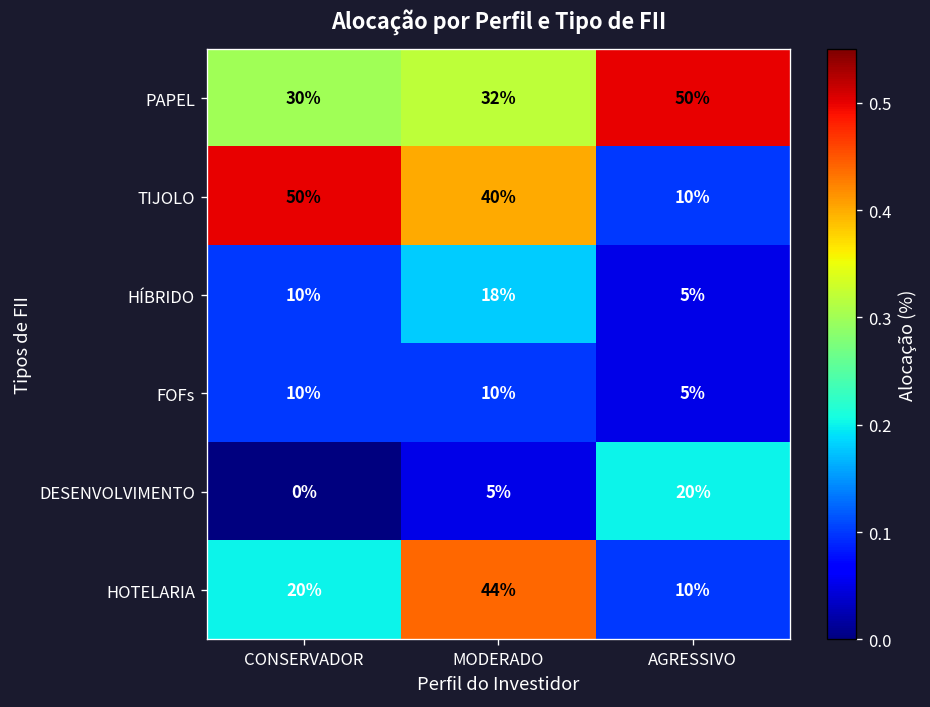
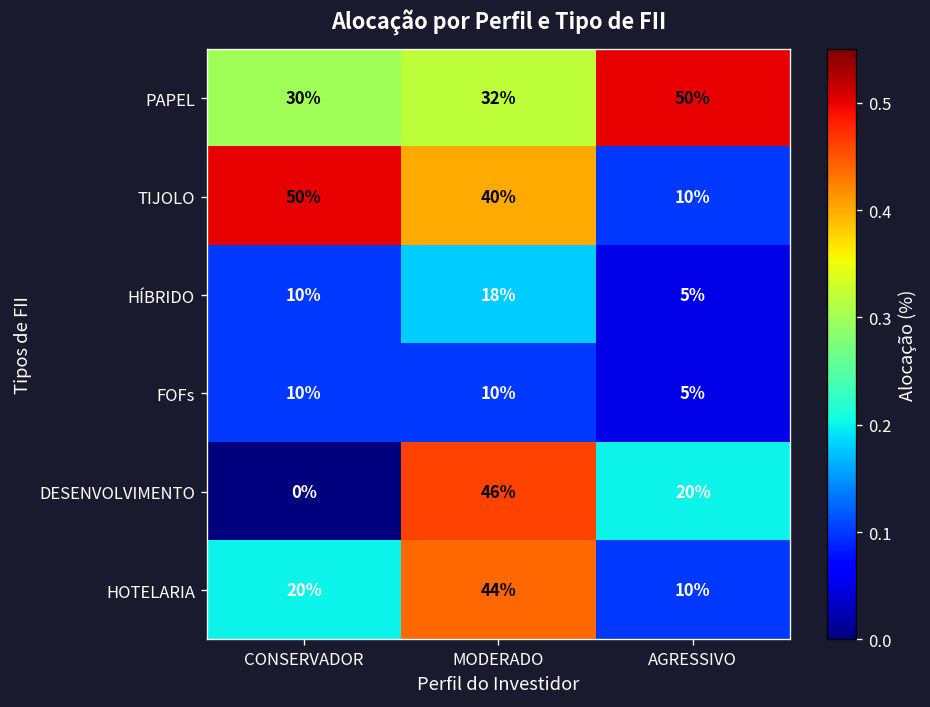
DESENVOLVIMENTO, MODERADO: 5% -> 46%
